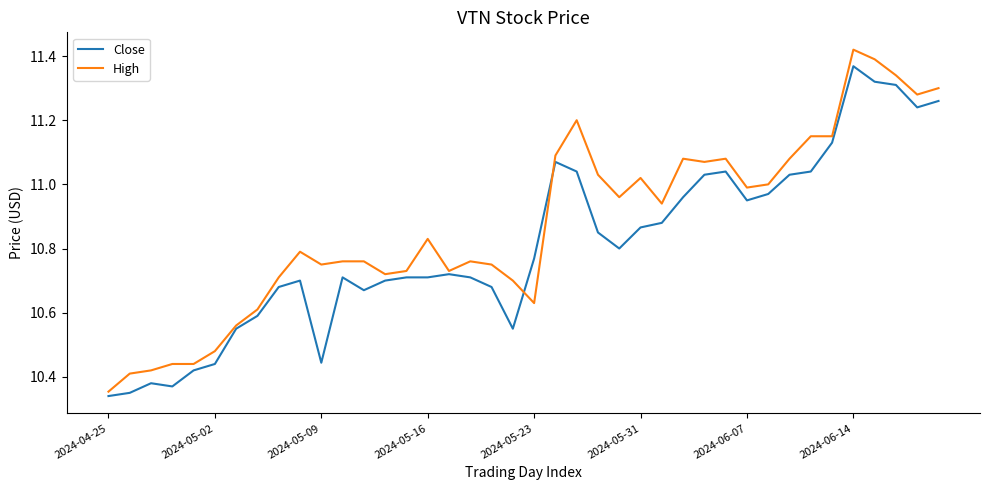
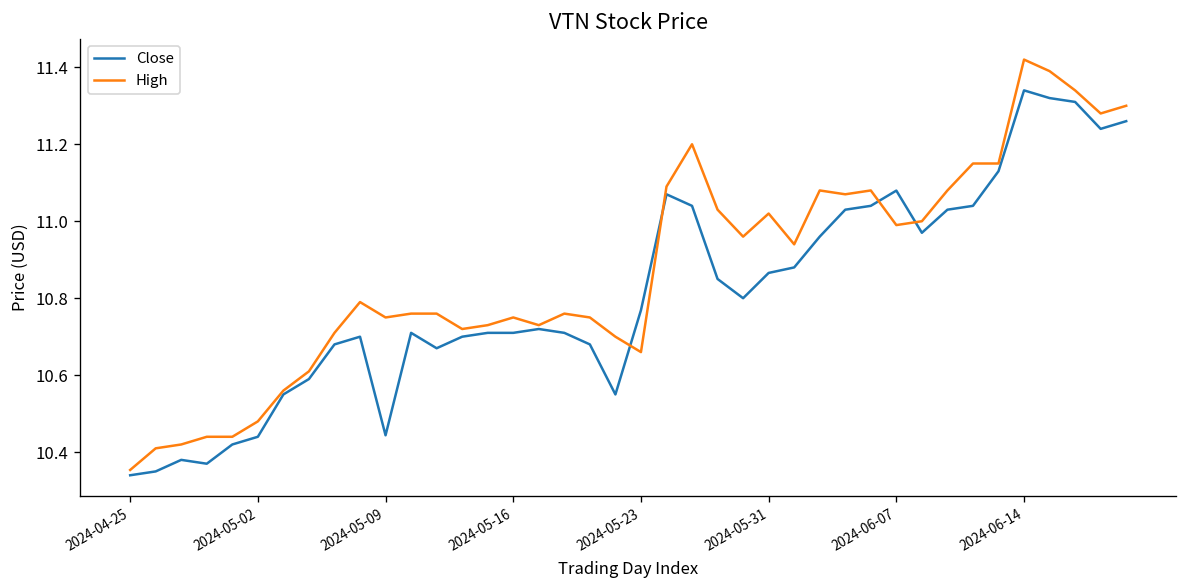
High, 2024-05-16: 10.83 -> 10.75
High, 2024-05-23: 10.63 -> 10.66
Close, 2024-06-07: 10.95 -> 11.08
Close, 2024-06-14: 11.37 -> 11.34
